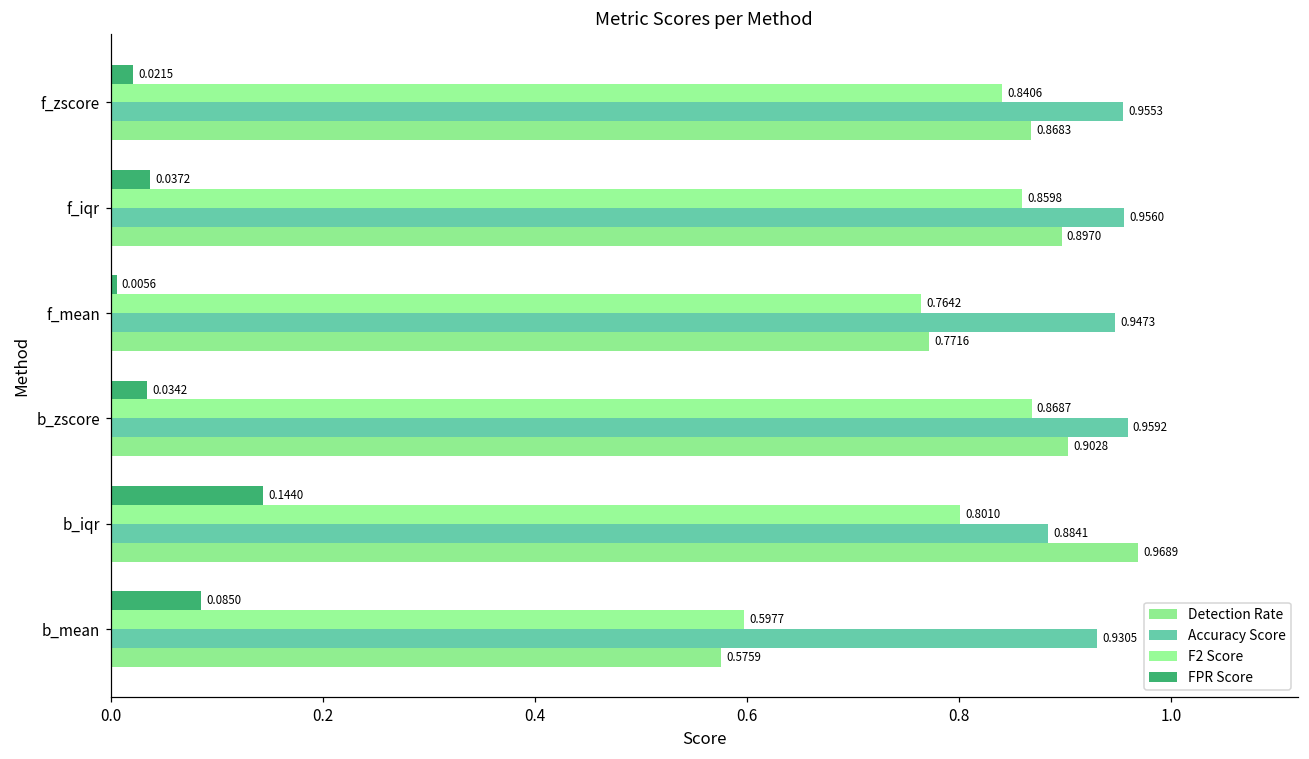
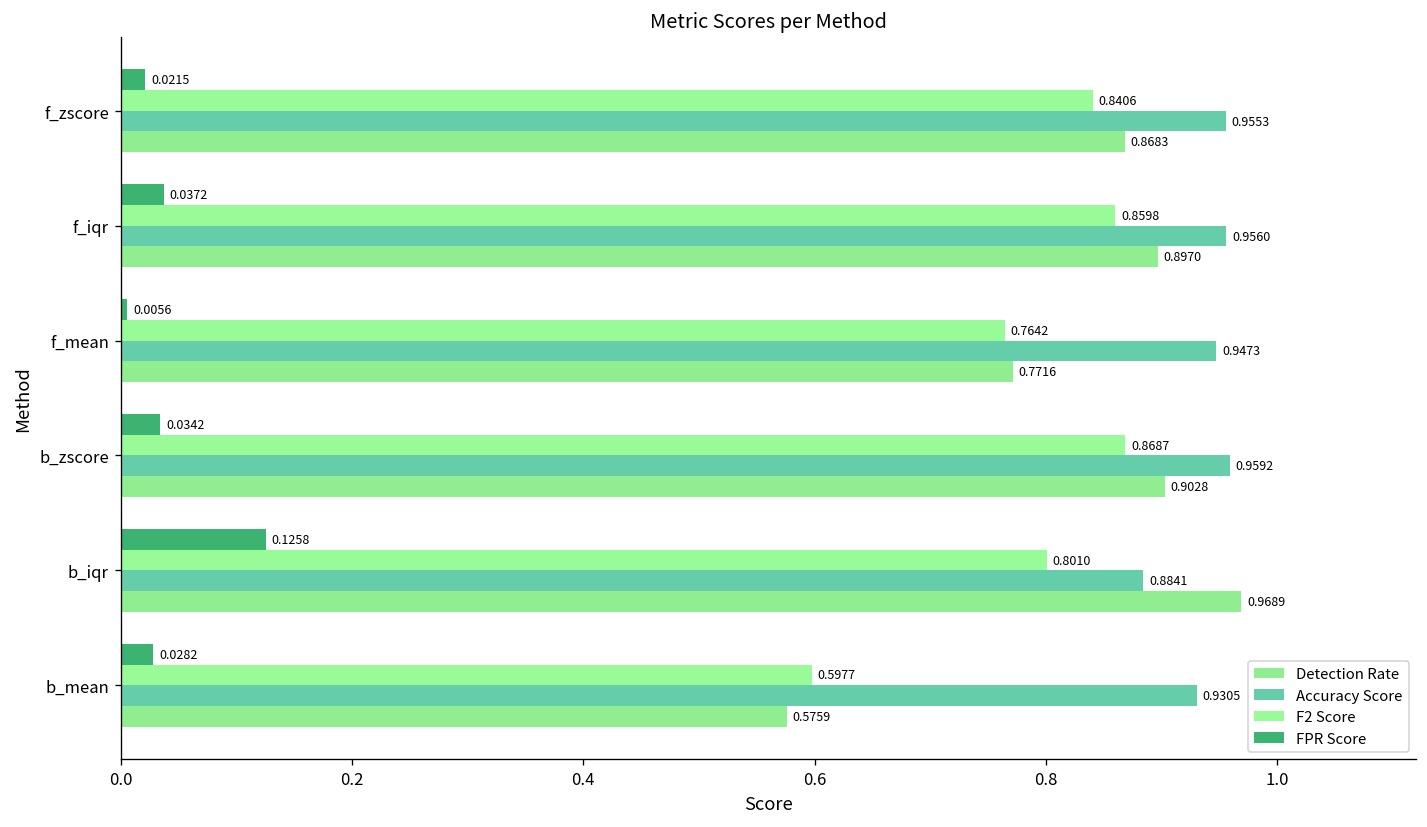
FPR Score, b_iqr: 0.1440 -> 0.1258
FPR Score, b_mean: 0.0850 -> 0.0282
